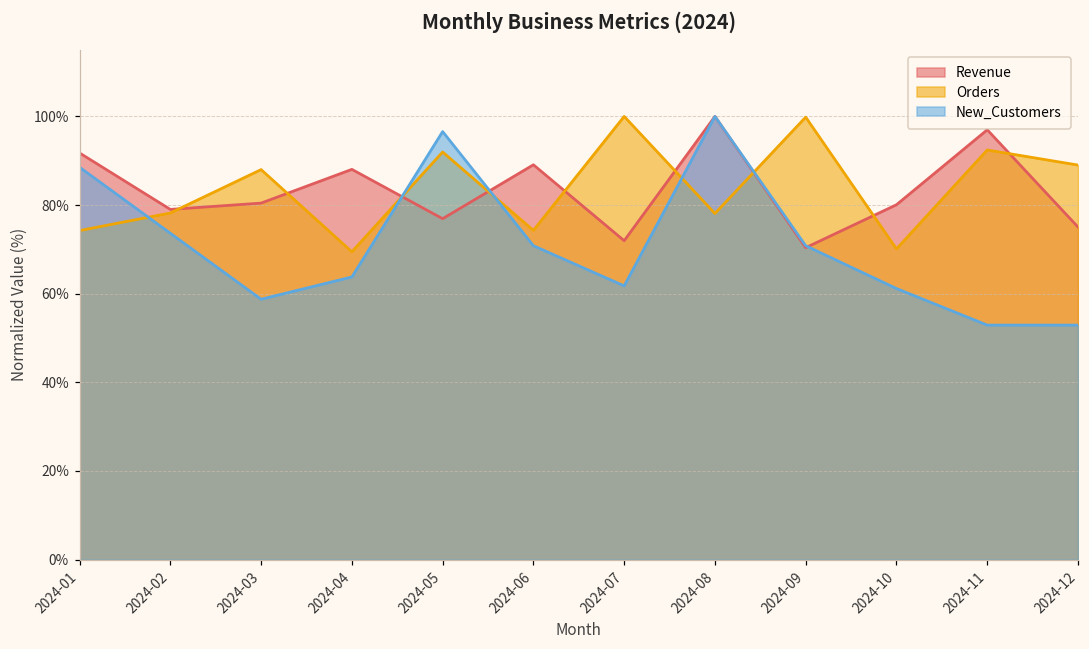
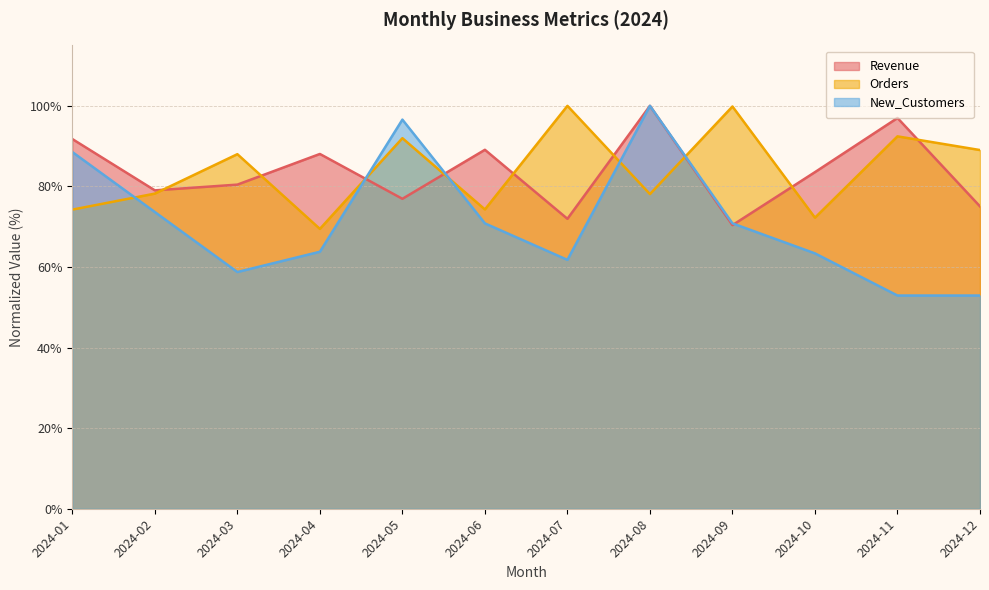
Revenue, 2024-10: 80% -> 84%
Orders, 2024-10: 70% -> 72%
New_Customers, 2024-10: 61% -> 63%
